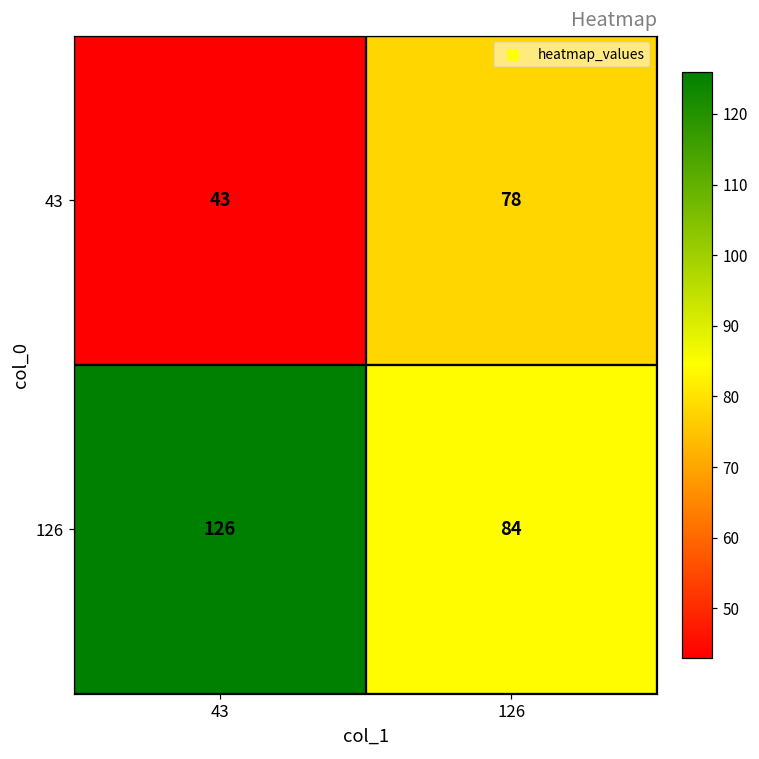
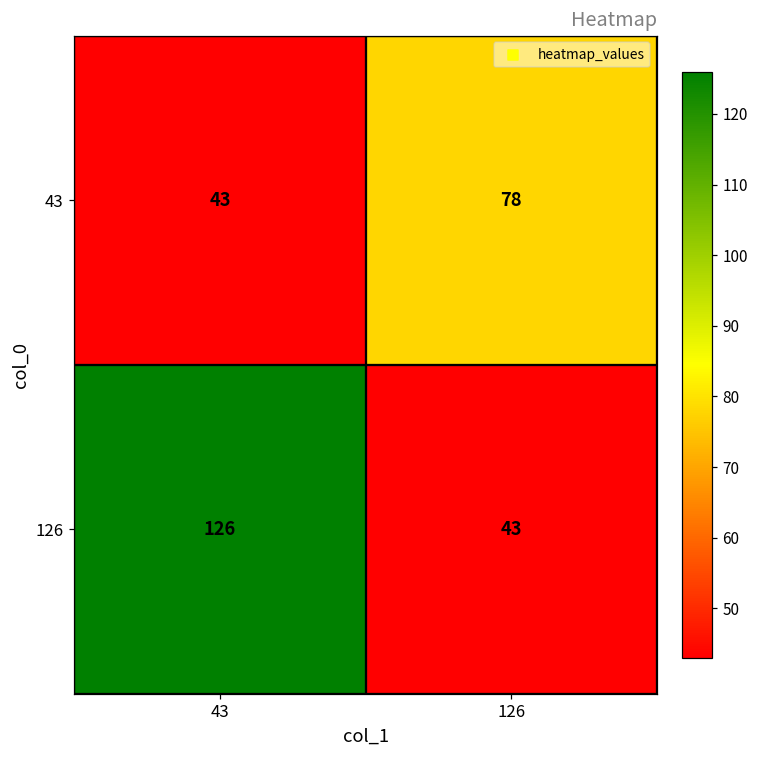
126, 126: 84 -> 43
